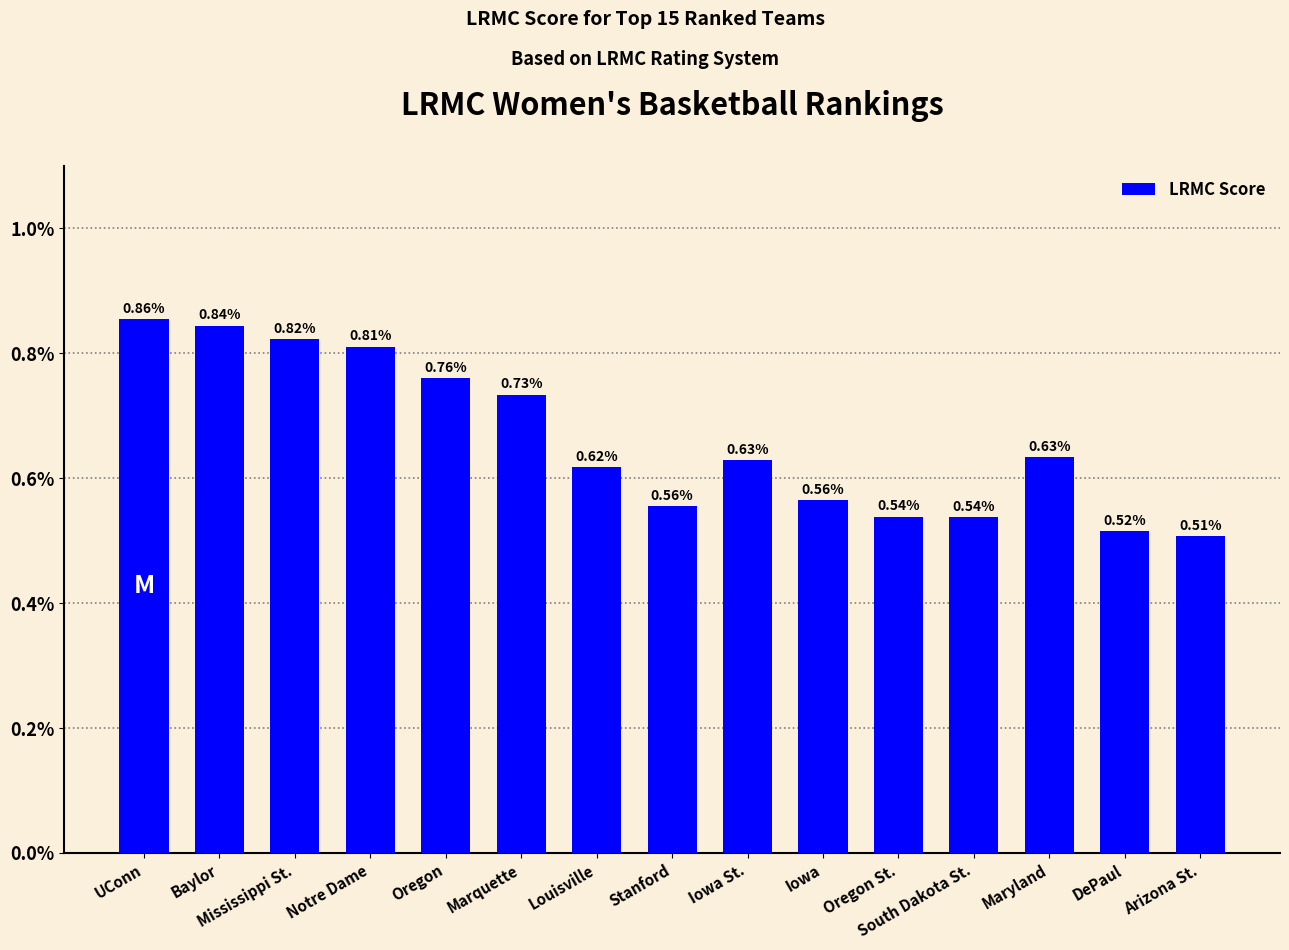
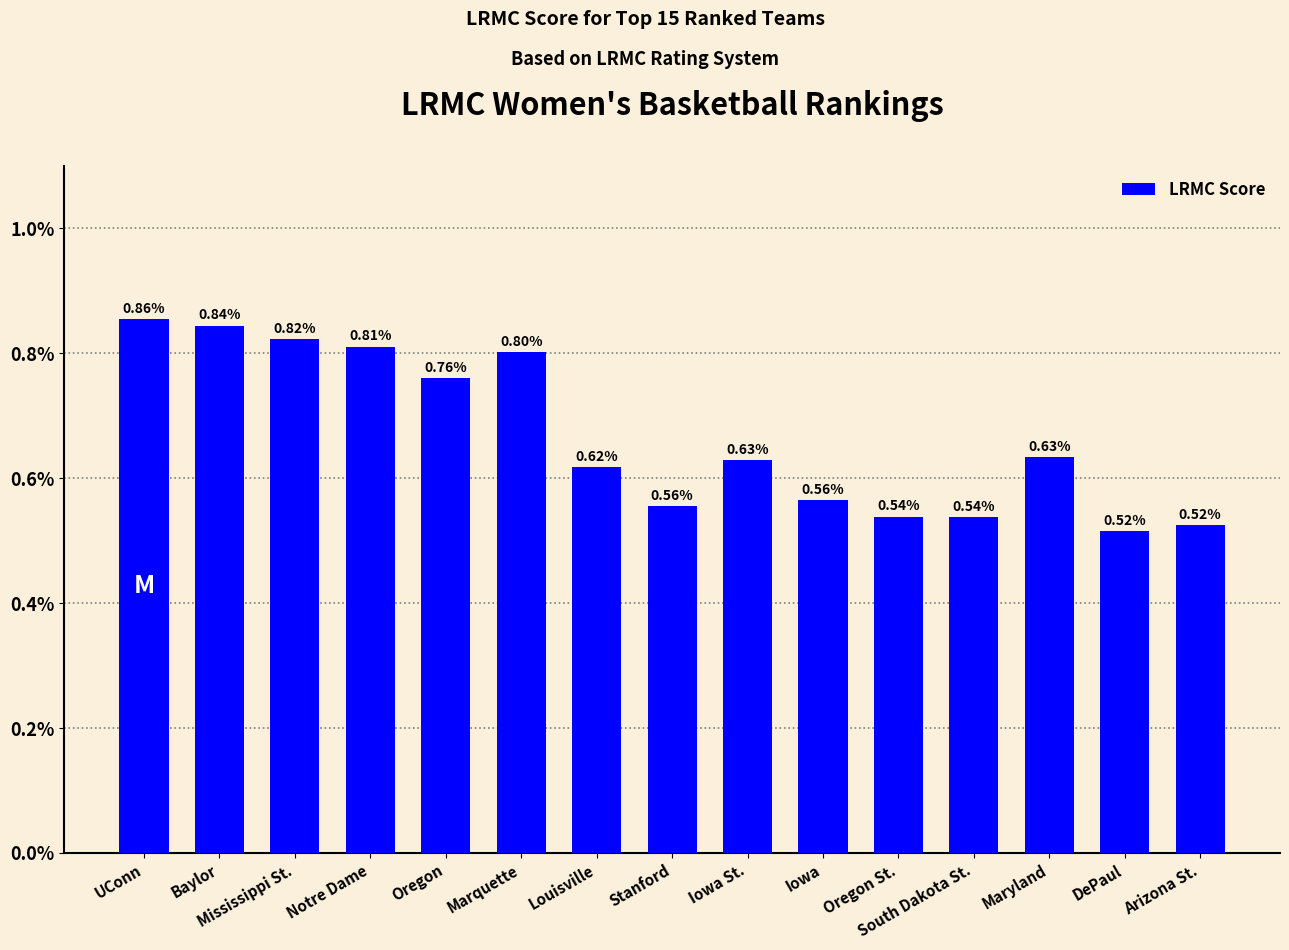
Marquette: 0.73% -> 0.80%
Arizona St.: 0.51% -> 0.52%
